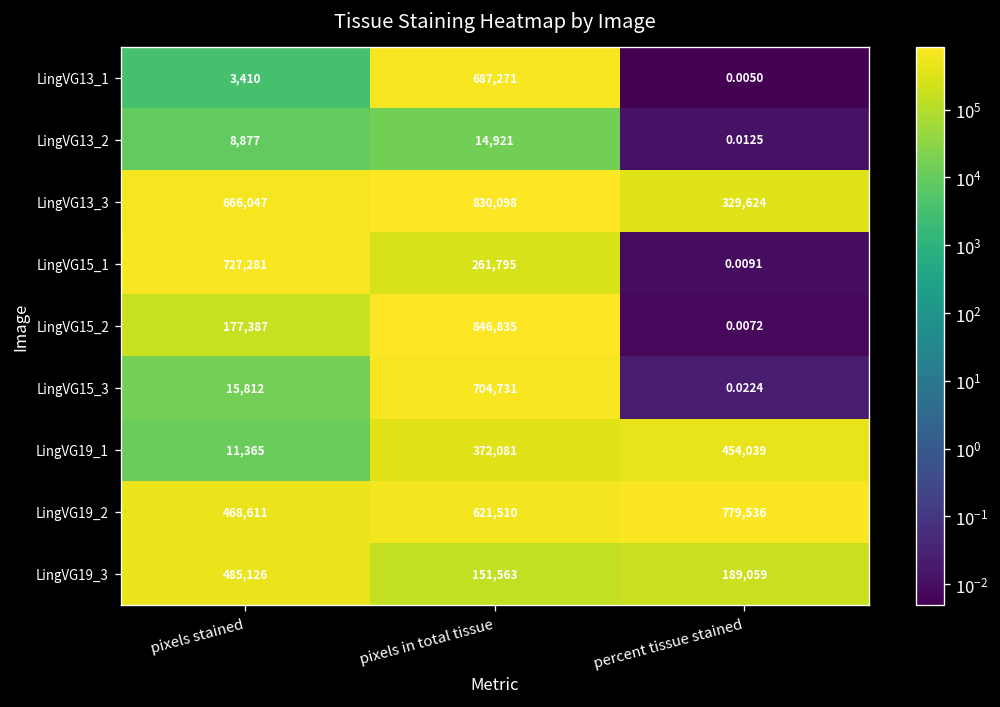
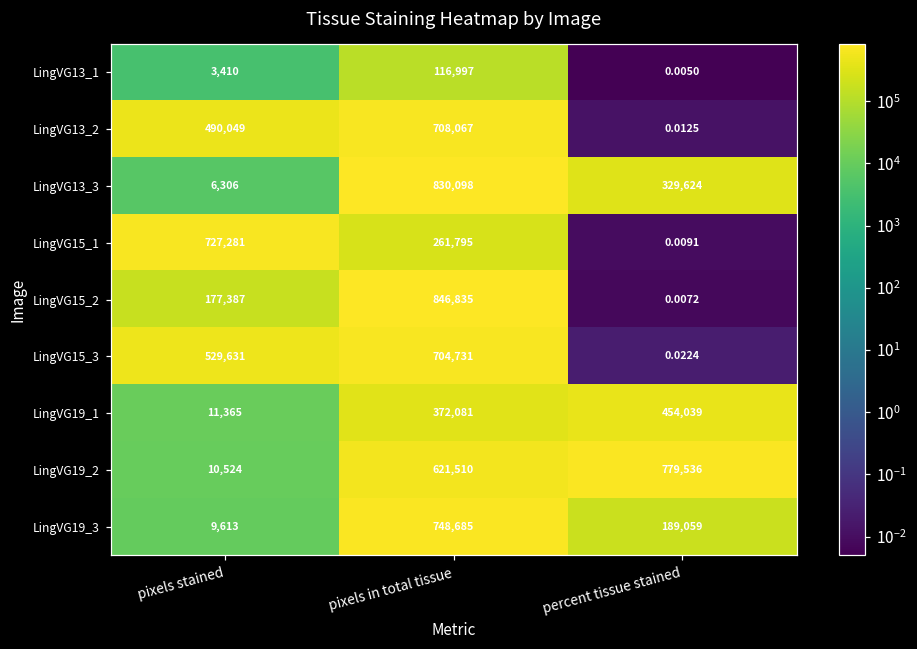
LingVG13_1, pixels in total tissue: 687,271 -> 116,997
LingVG13_2, pixels stained: 8,877 -> 490,049
LingVG13_2, pixels in total tissue: 14,921 -> 708,067
LingVG13_3, pixels stained: 666,047 -> 6,306
LingVG15_3, pixels stained: 15,812 -> 529,631
LingVG19_2, pixels stained: 468,611 -> 10,524
LingVG19_3, pixels stained: 485,126 -> 9,613
LingVG19_3, pixels in total tissue: 151,563 -> 748,685
